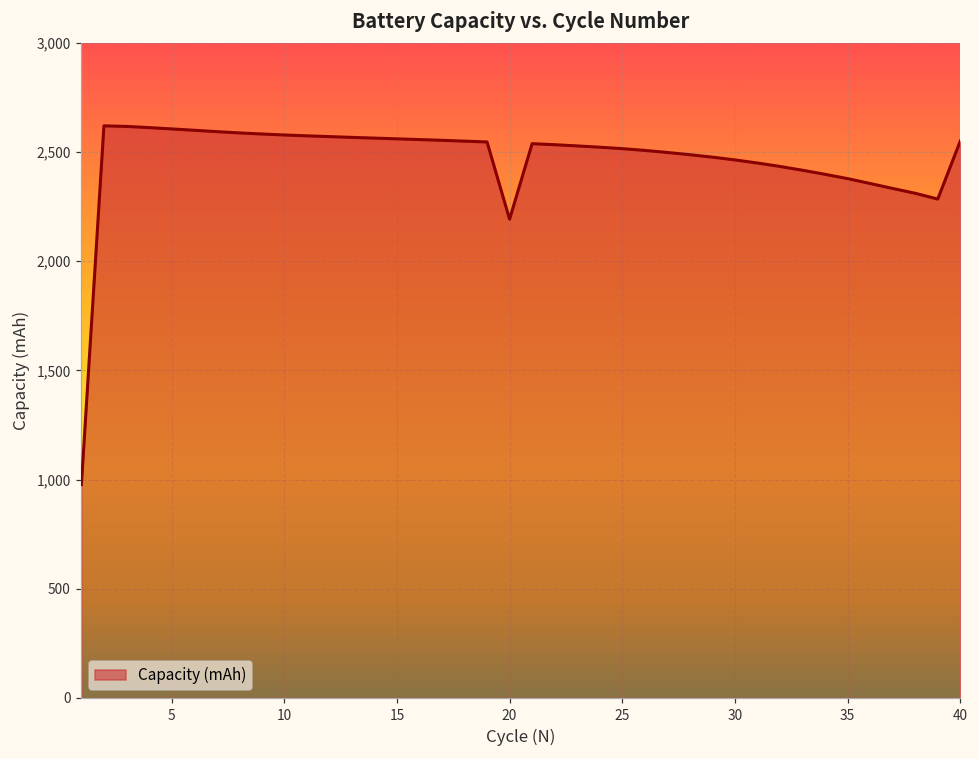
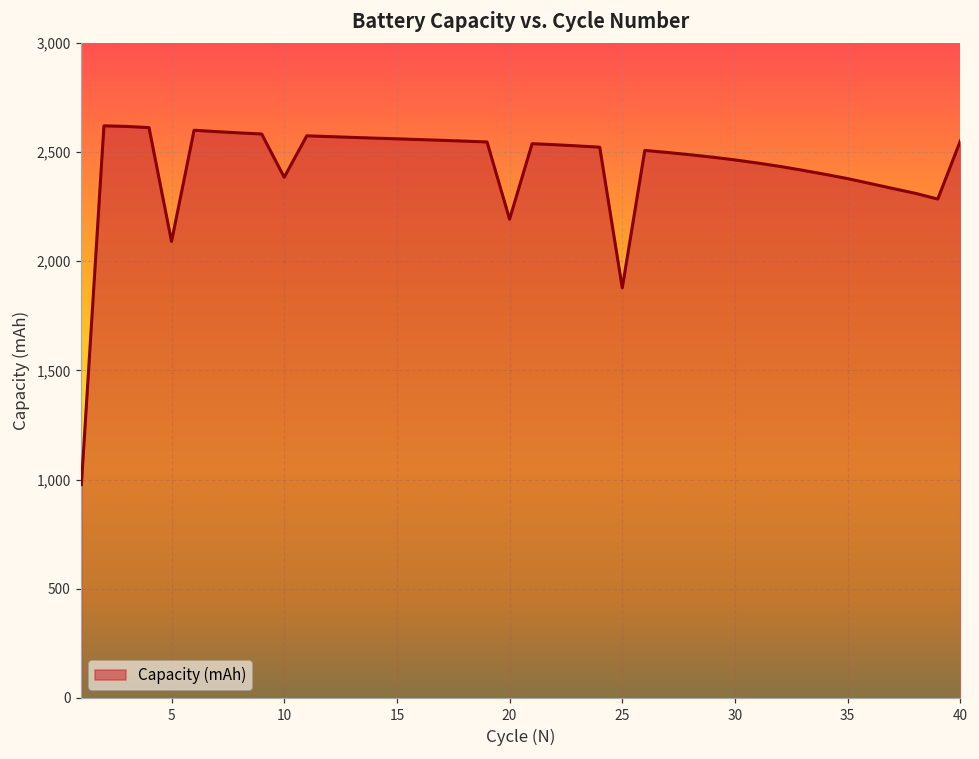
5: 2,610 -> 2,090
10: 2,580 -> 2,380
25: 2,520 -> 1,880
